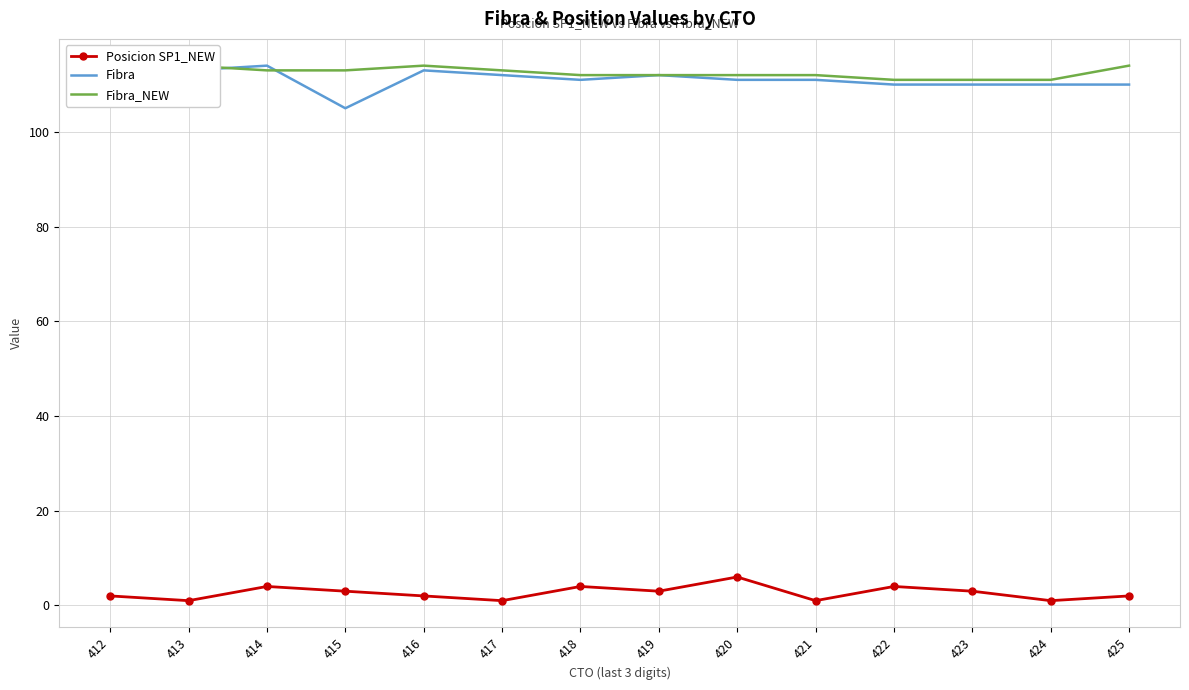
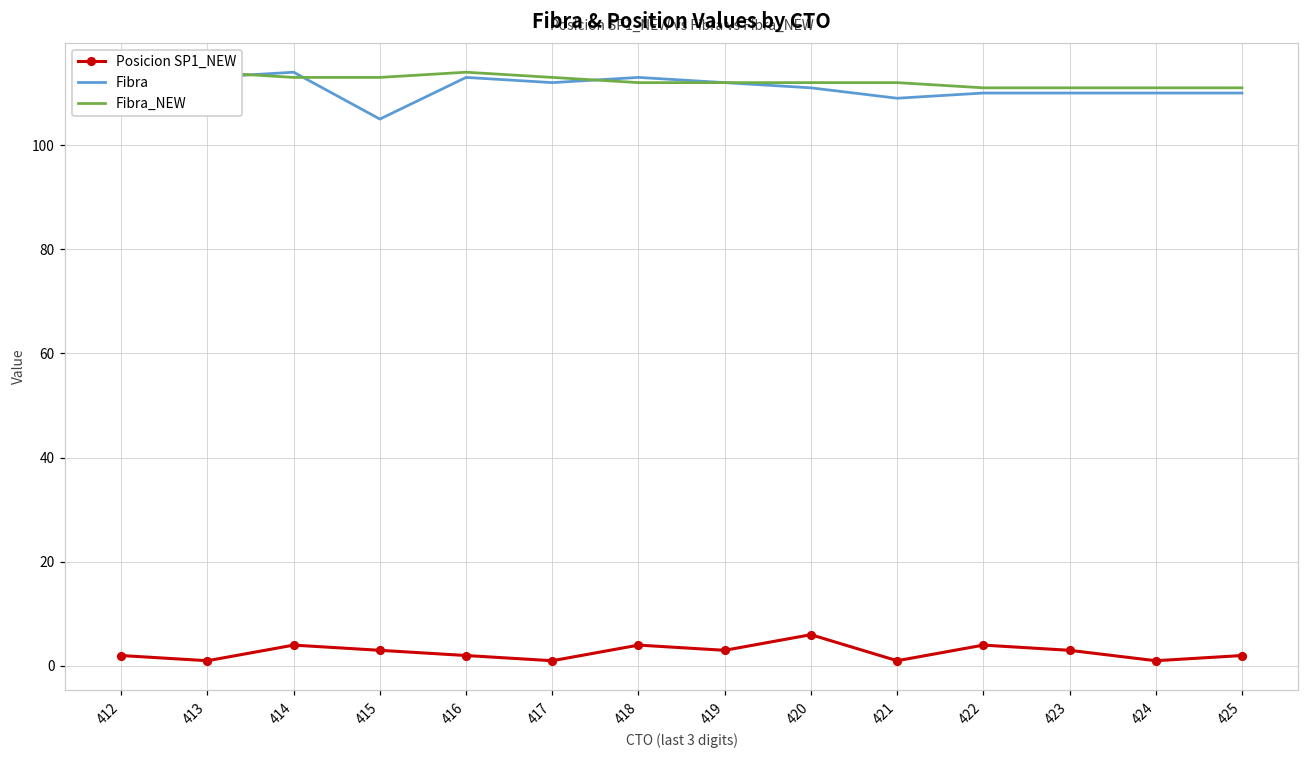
Fibra, 418: 111 -> 113
Fibra, 421: 111 -> 109
Fibra_NEW, 425: 114 -> 111
